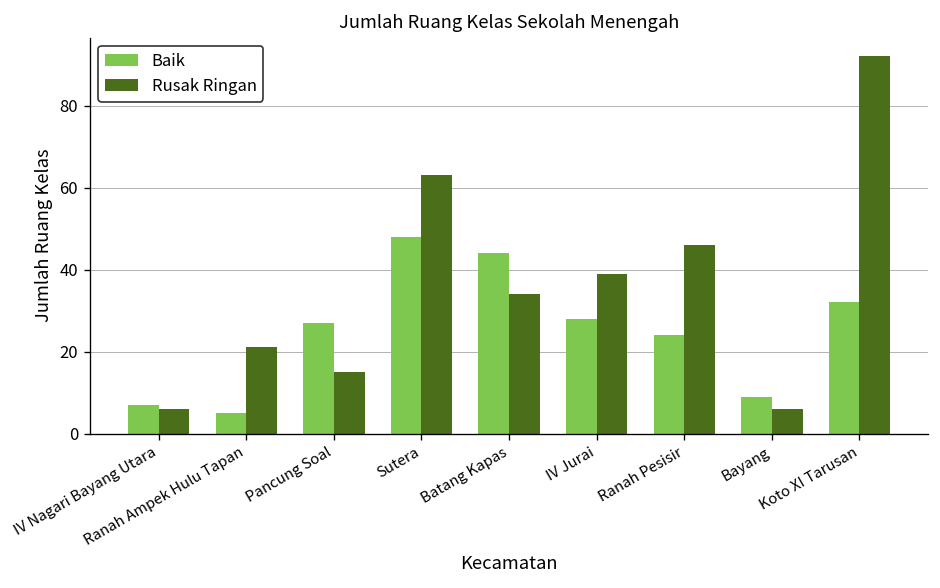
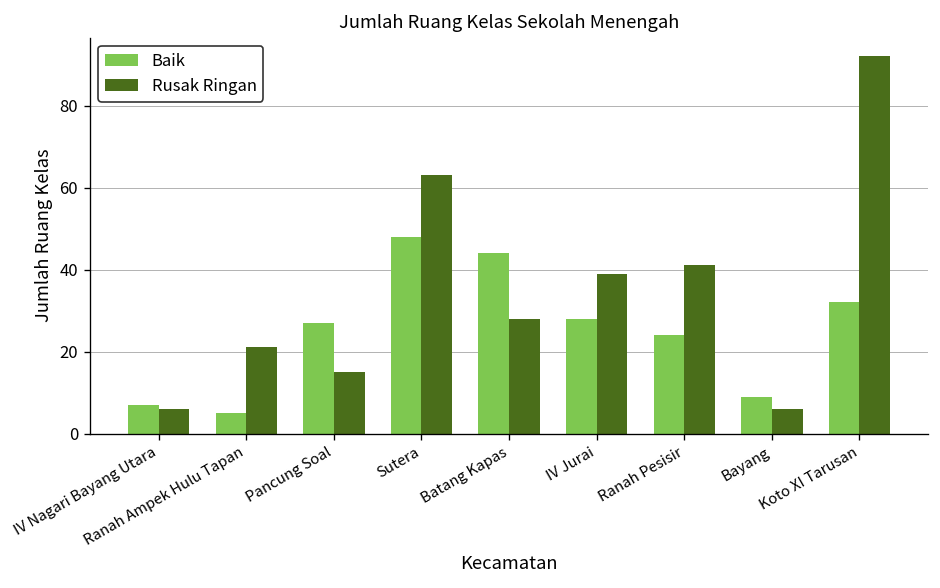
Rusak Ringan, Batang Kapas: 34 -> 28
Rusak Ringan, Ranah Pesisir: 46 -> 41
